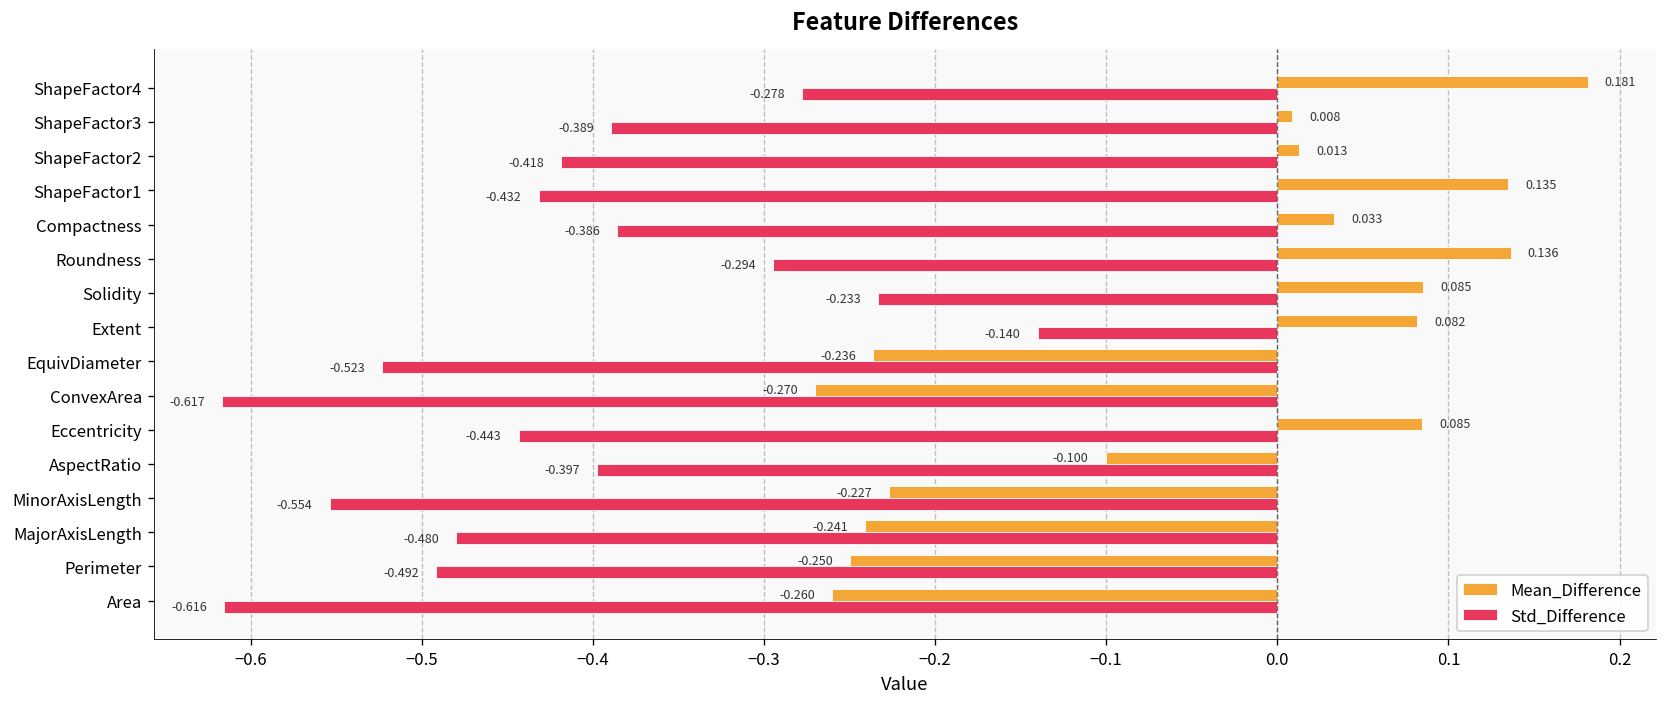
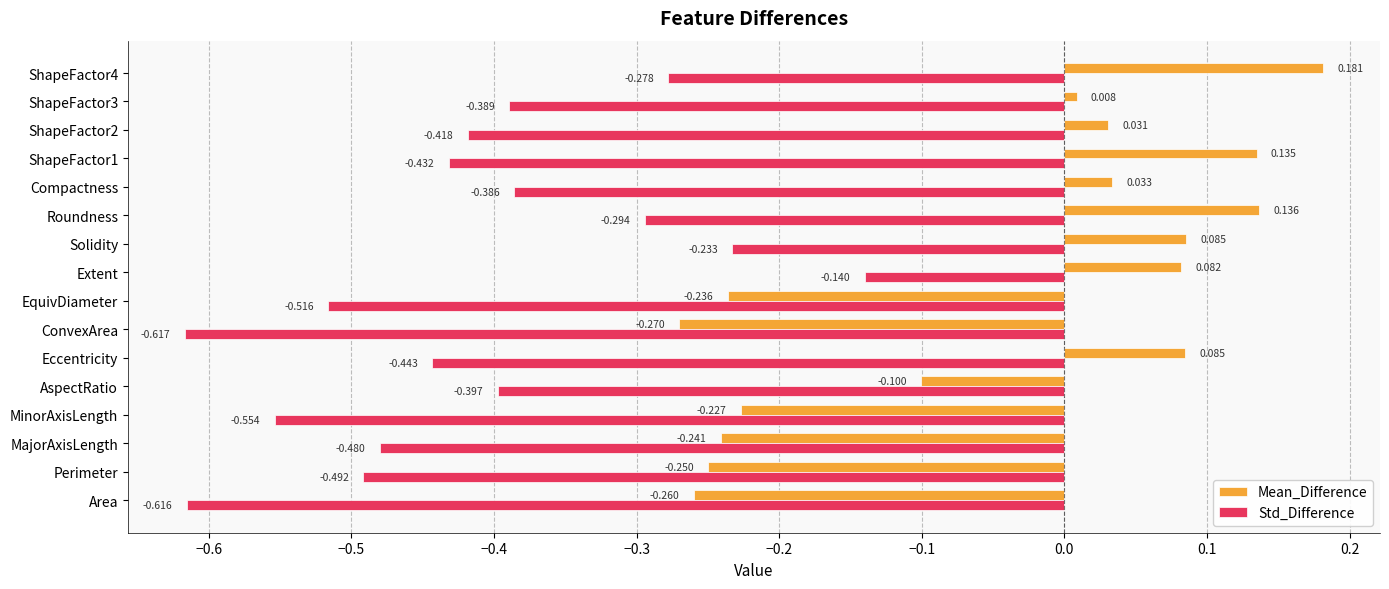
Mean_Difference, ShapeFactor2: 0.013 -> 0.031
Std_Difference, EquivDiameter: -0.523 -> -0.516
